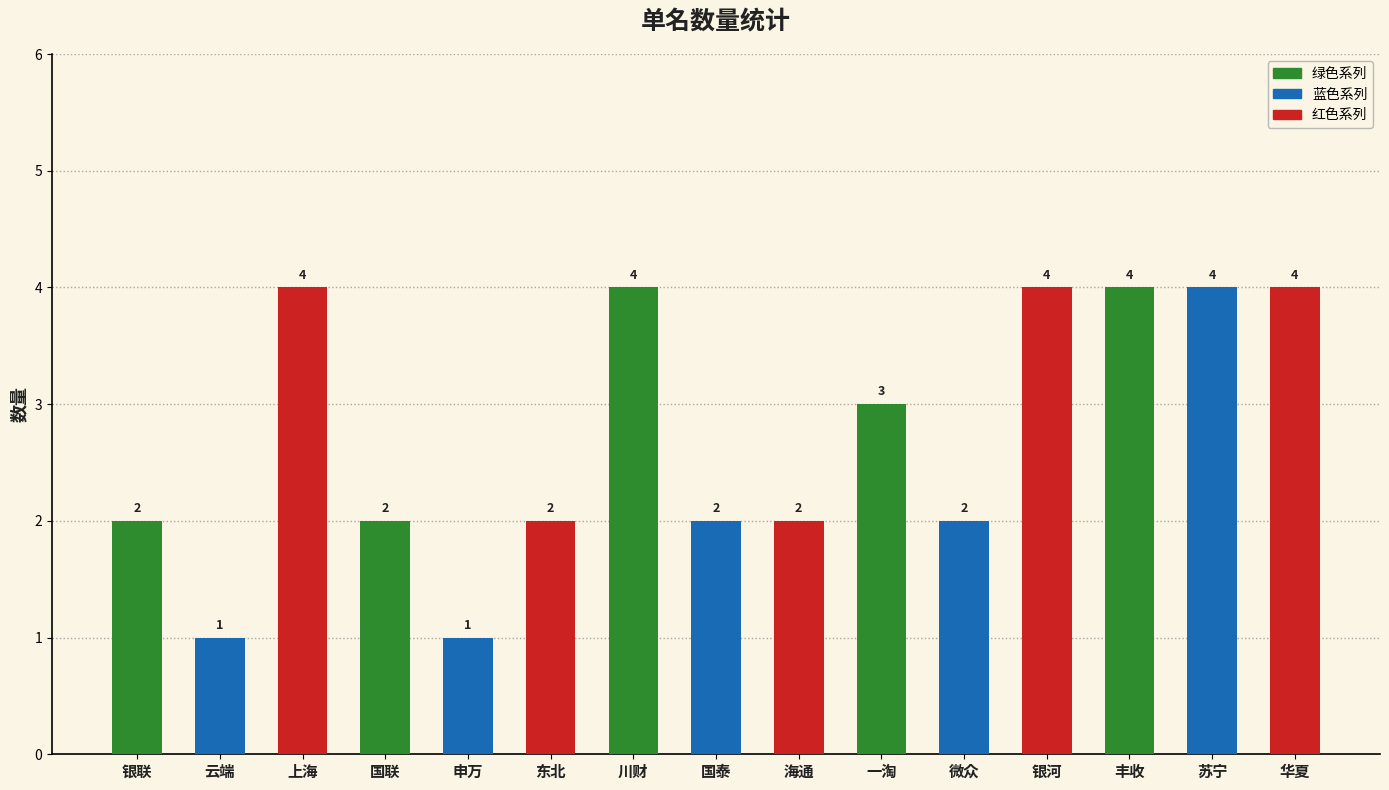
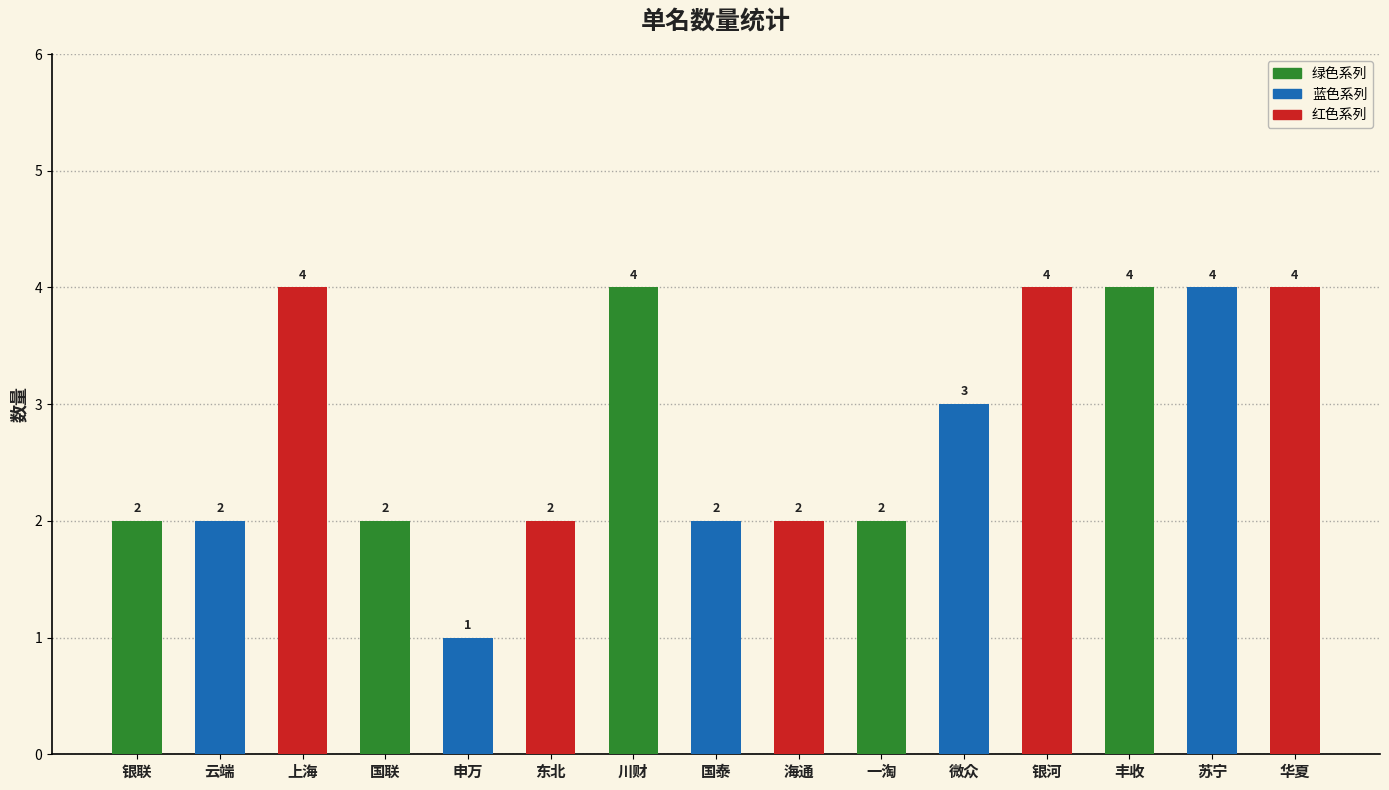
云端: 1 -> 2
一淘: 3 -> 2
微众: 2 -> 3
